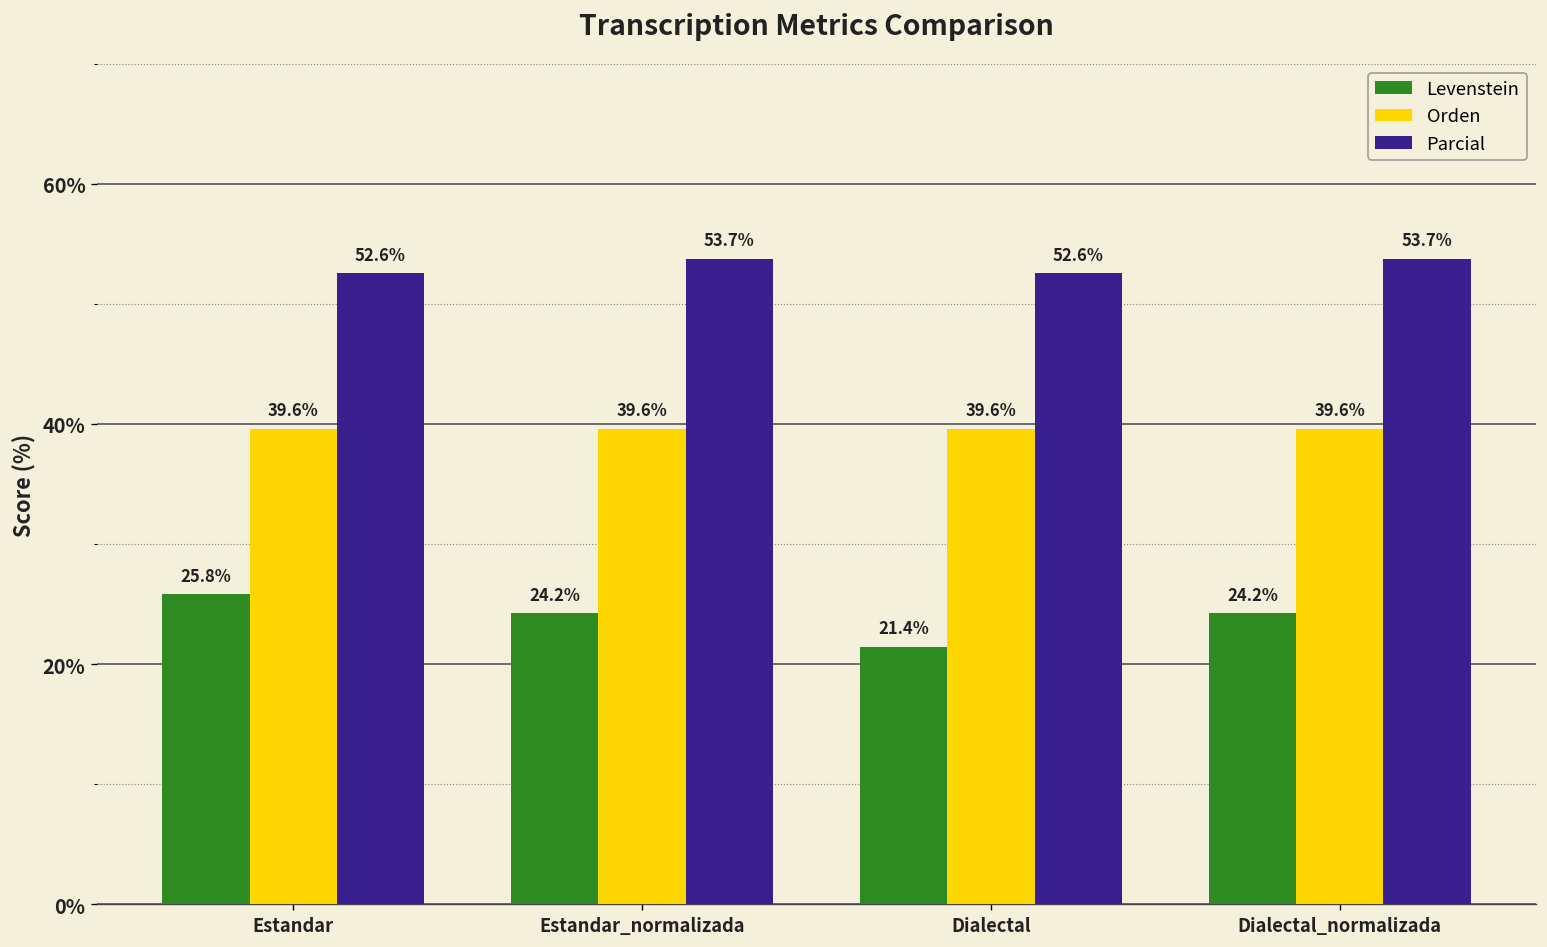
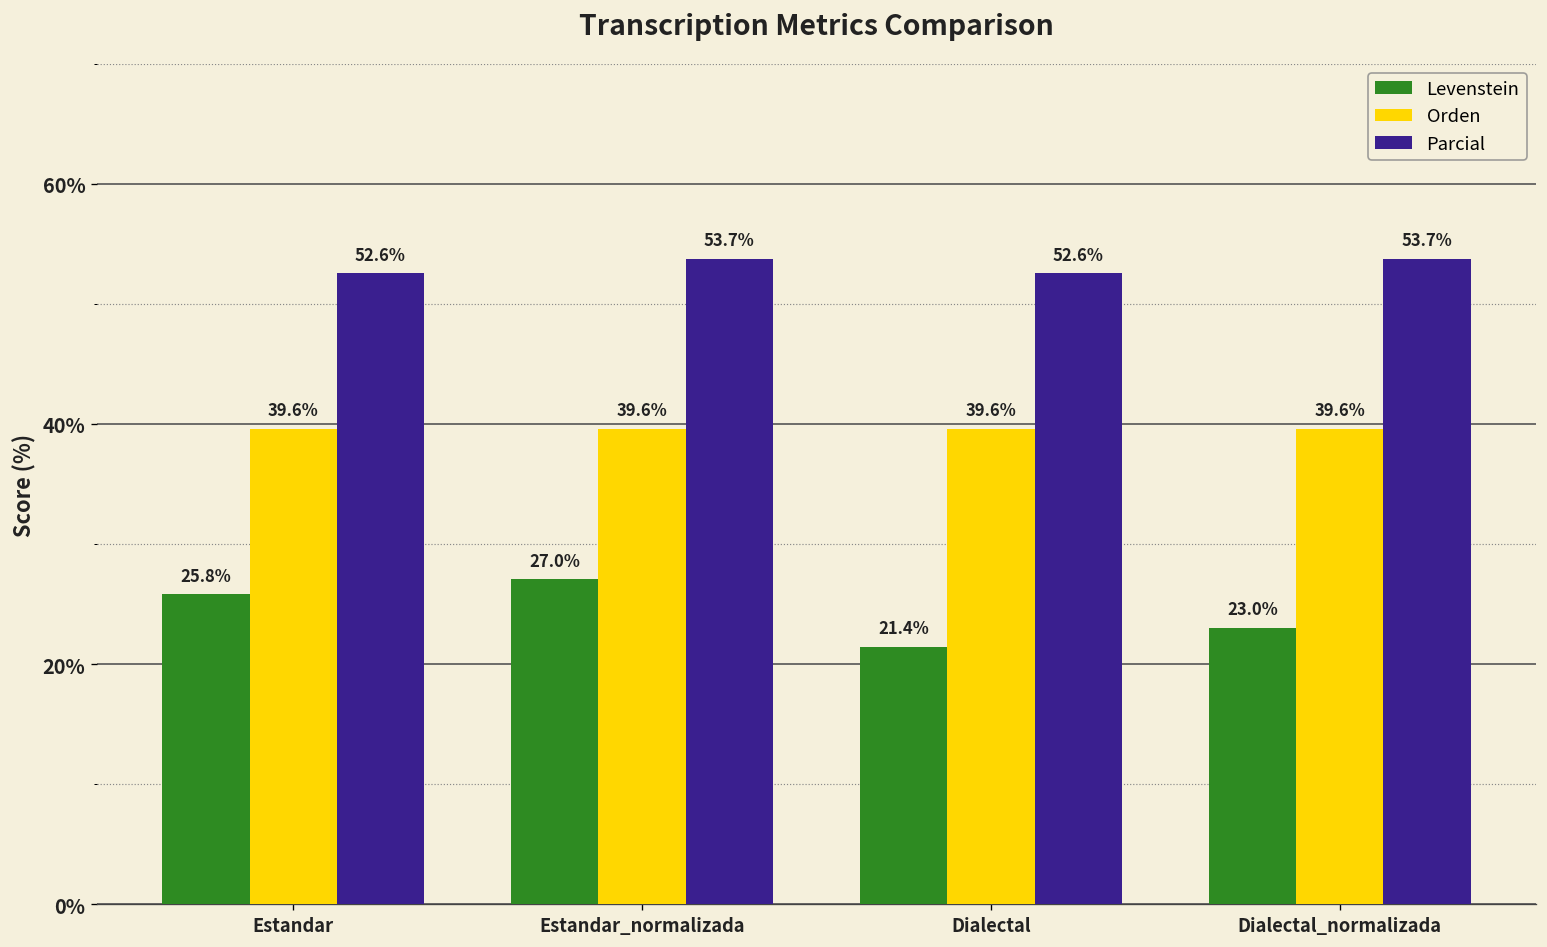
Levenstein, Estandar_normalizada: 24.2% -> 27.0%
Levenstein, Dialectal_normalizada: 24.2% -> 23.0%
